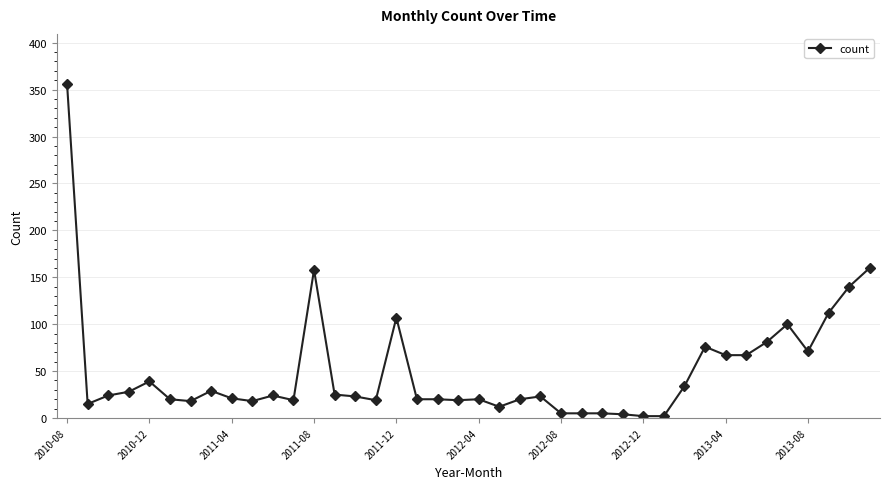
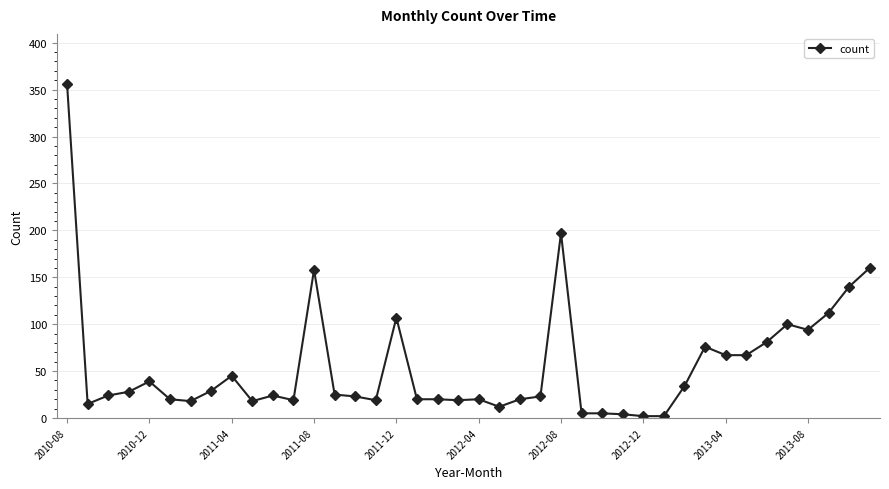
2011-04: 20 -> 50
2012-08: 10 -> 200
2013-08: 70 -> 90
